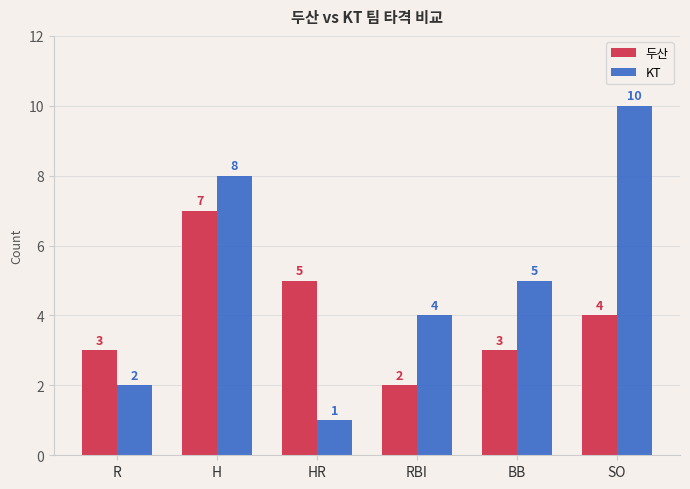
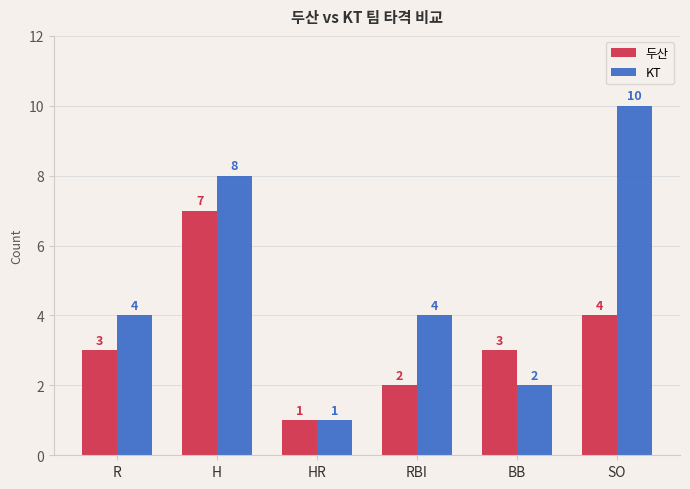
KT, R: 2 -> 4
두산, HR: 5 -> 1
KT, BB: 5 -> 2
